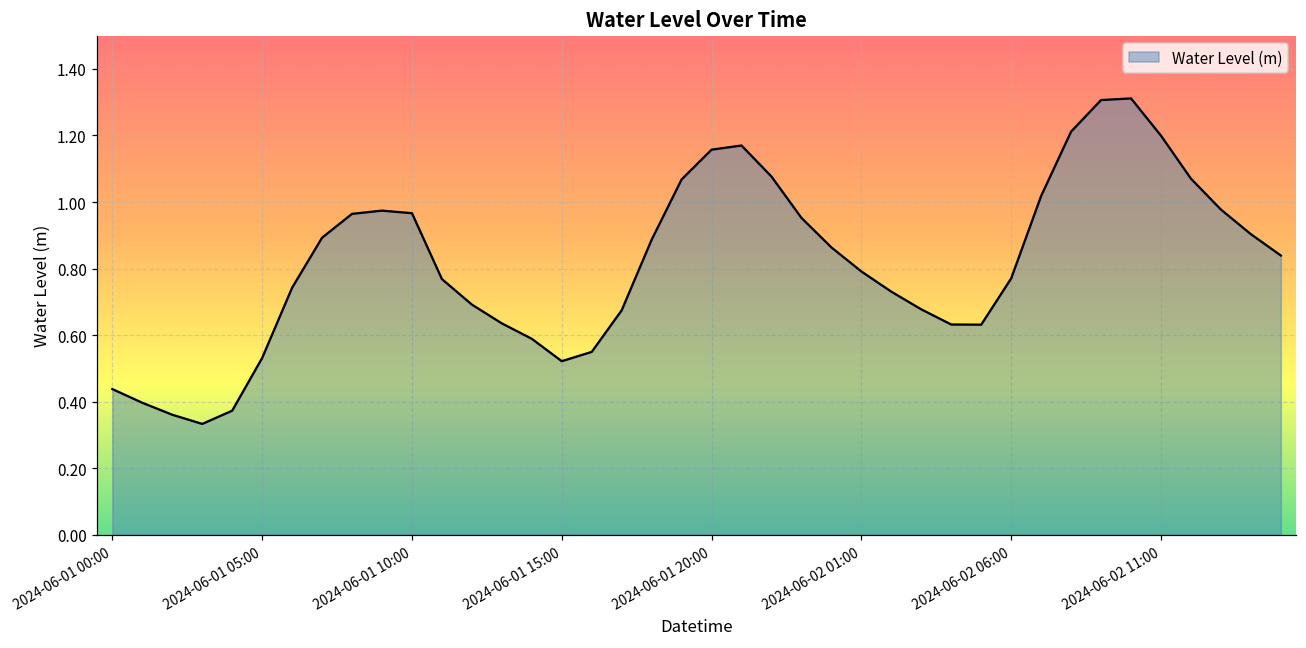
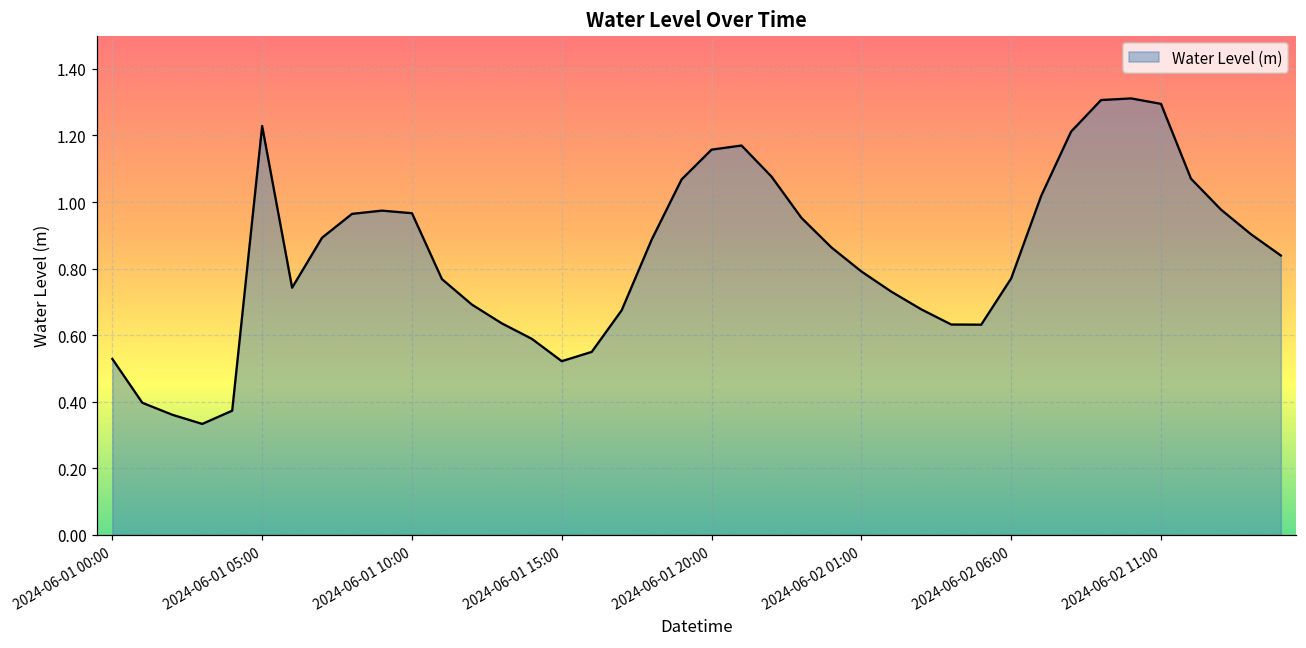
2024-06-01 00:00: 0.44 -> 0.53
2024-06-01 05:00: 0.53 -> 1.23
2024-06-02 11:00: 1.20 -> 1.30
